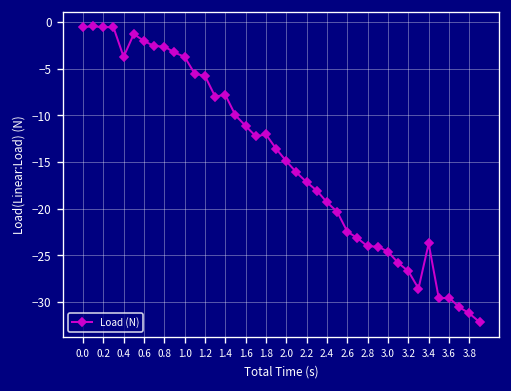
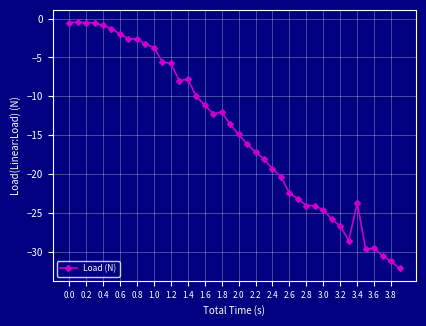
0.4: -4 -> -1
